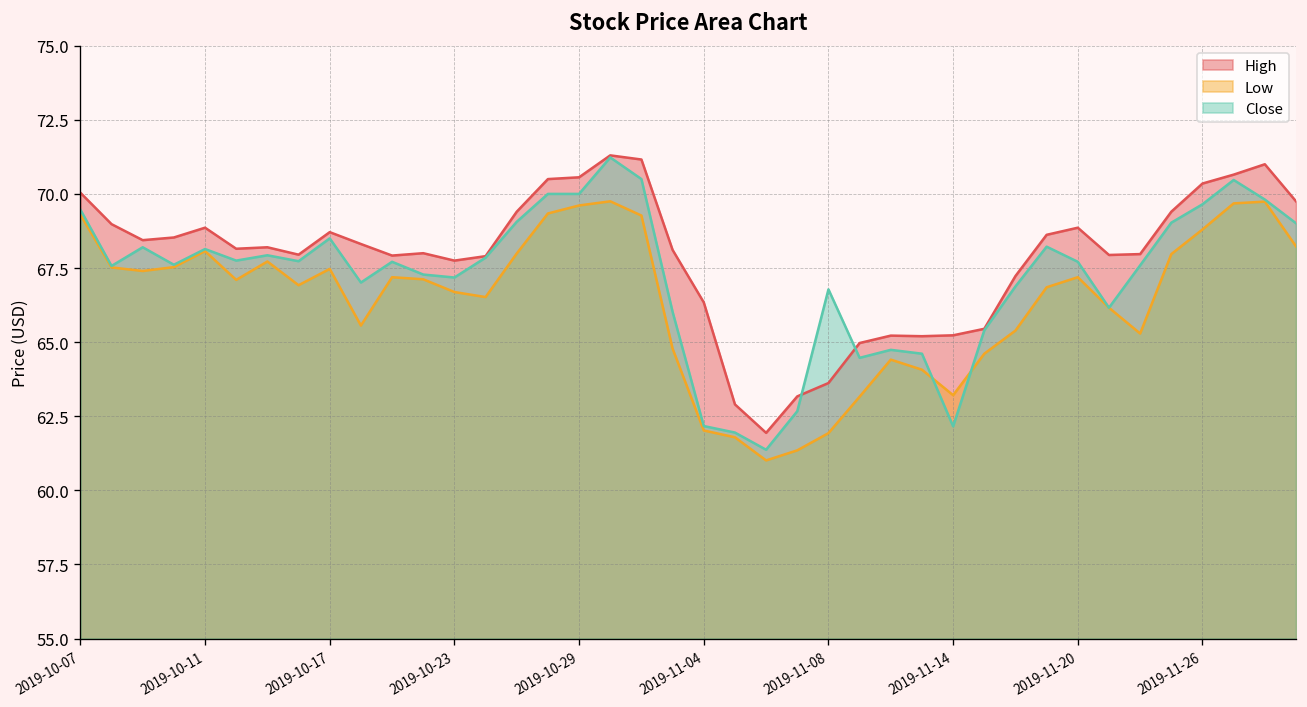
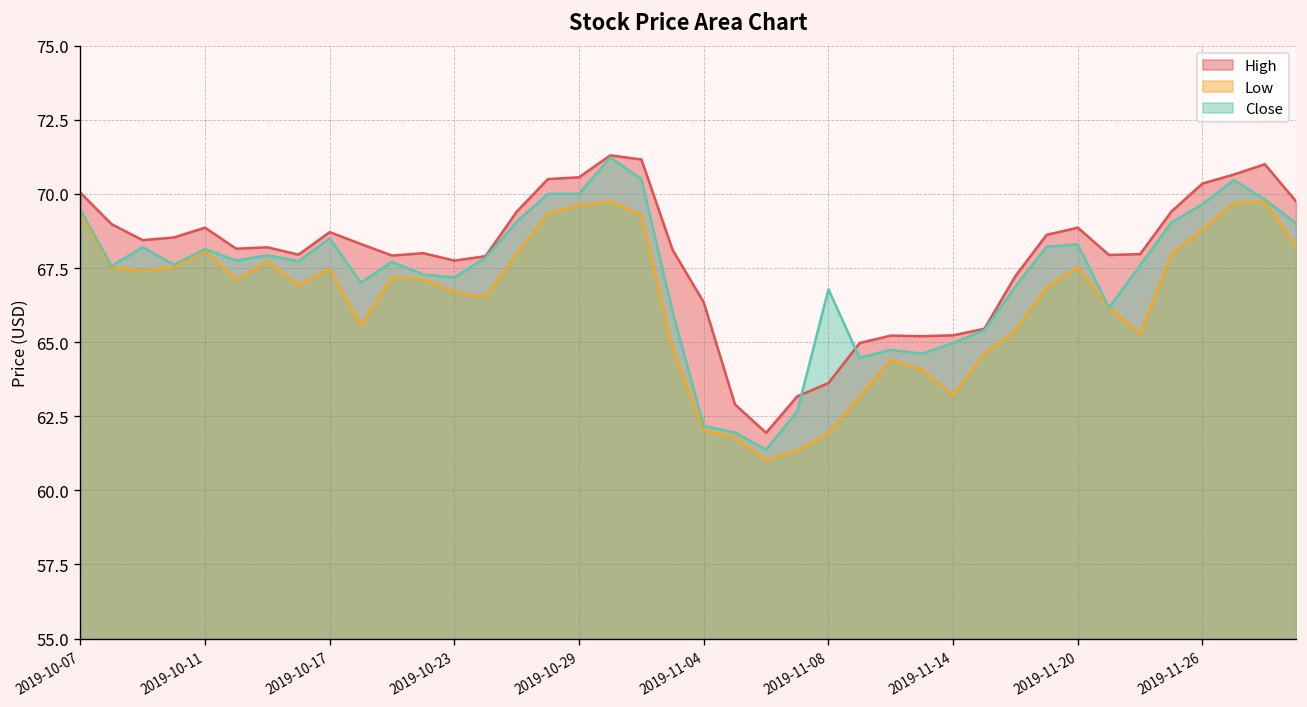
Close, 2019-11-14: 62.2 -> 65.0
Low, 2019-11-20: 67.2 -> 67.5
Close, 2019-11-20: 67.7 -> 68.3
